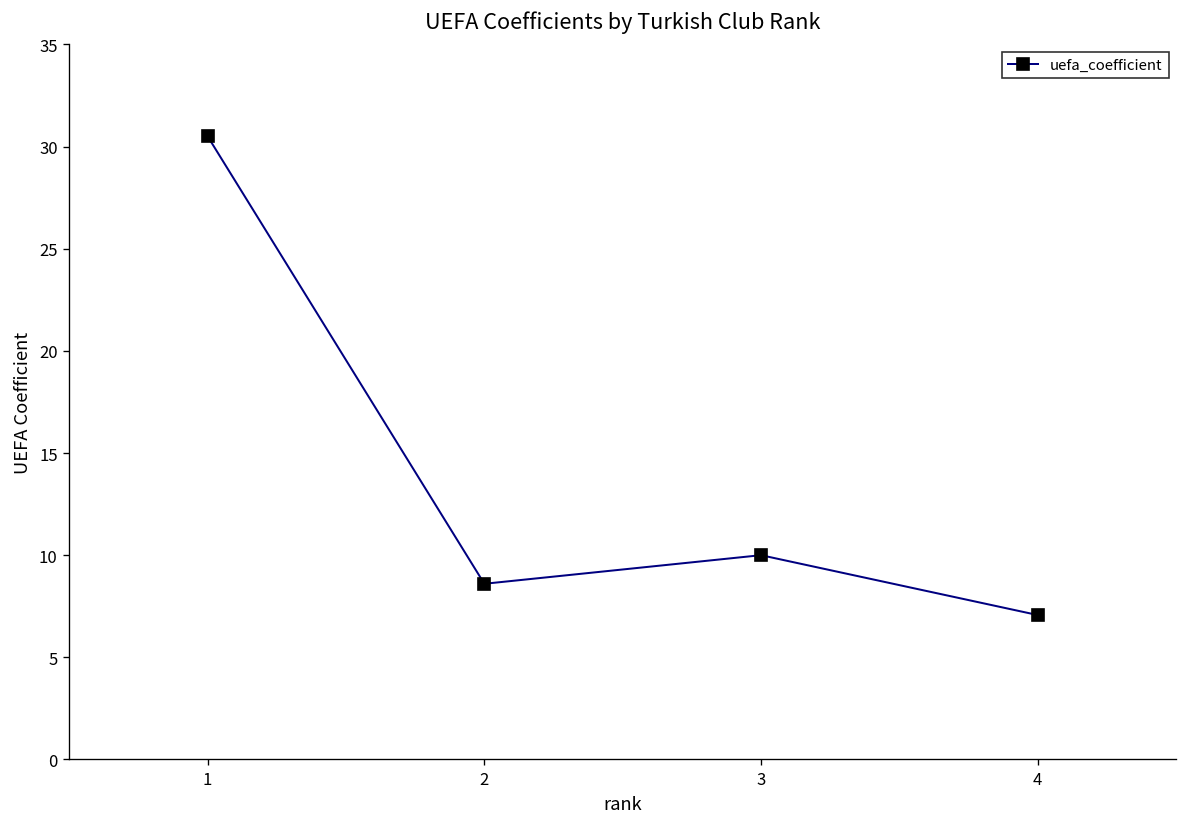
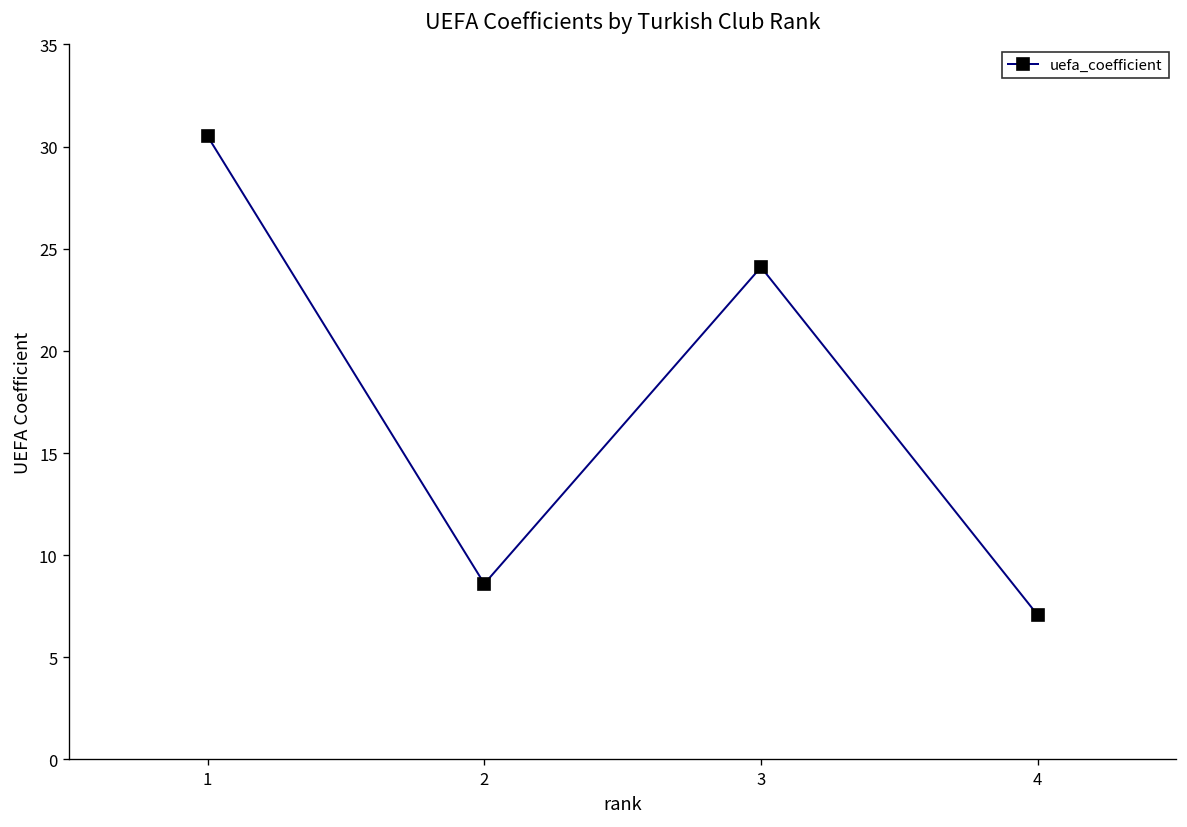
3: 10.0 -> 24.1
